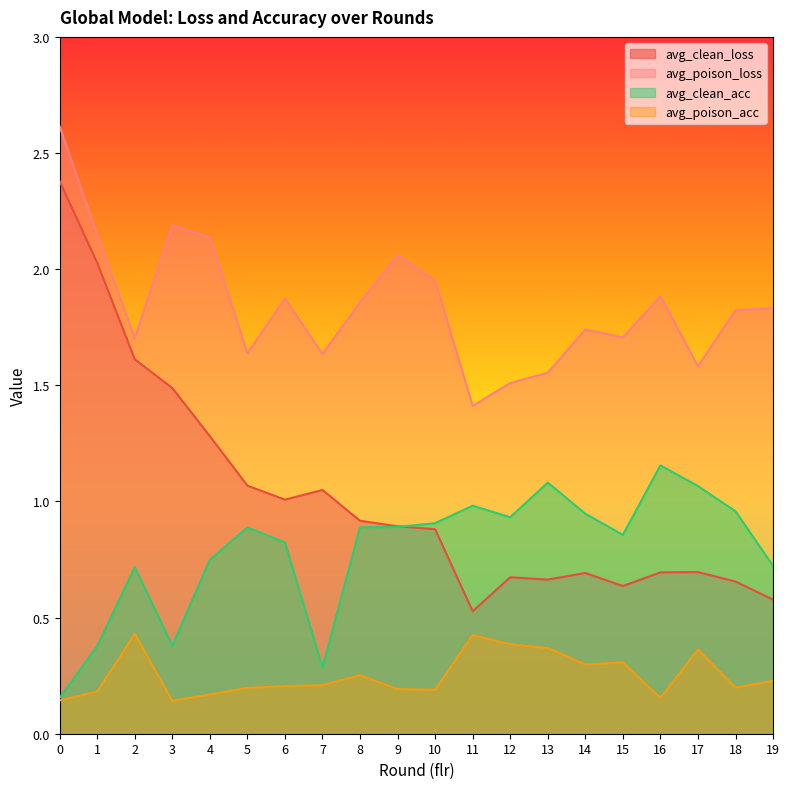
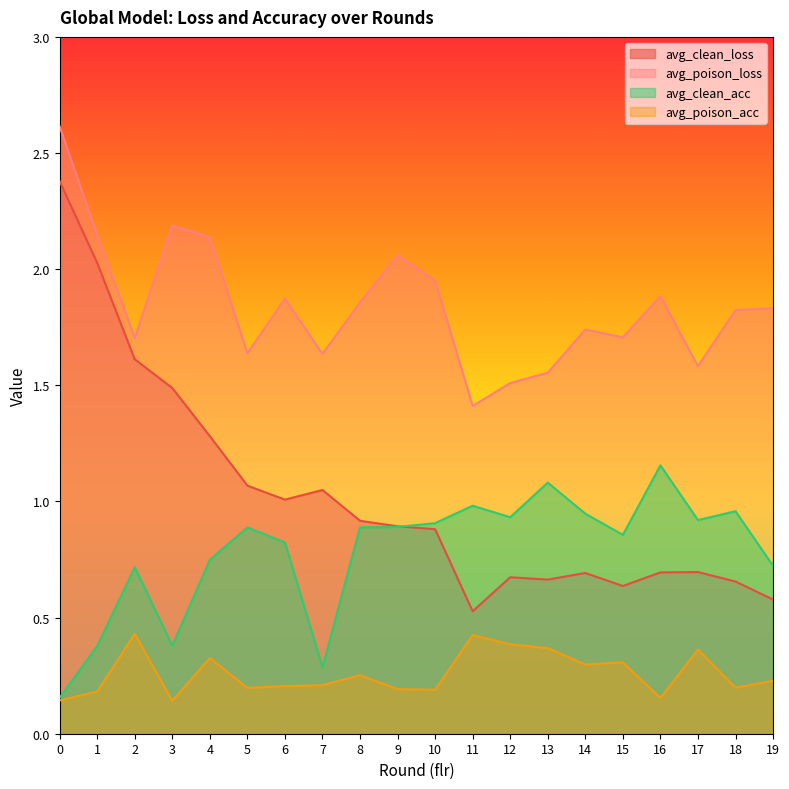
avg_poison_acc, 4: 0.17 -> 0.33
avg_clean_acc, 17: 1.07 -> 0.92
